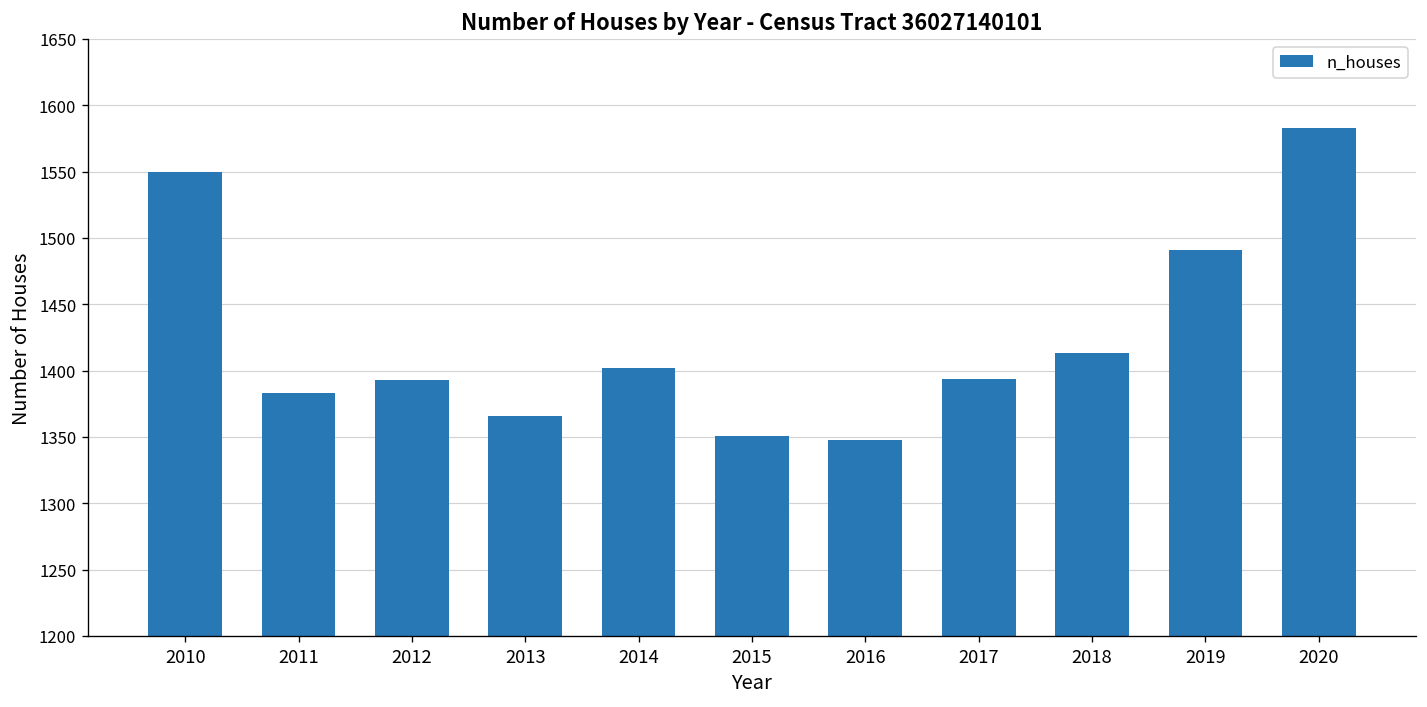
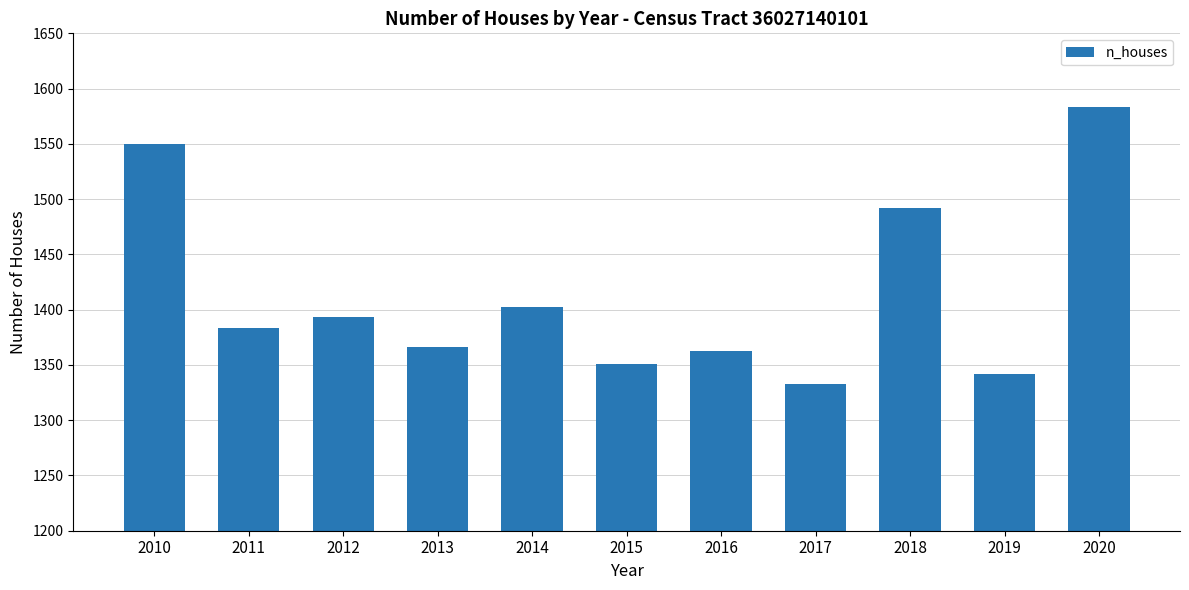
2016: 1348 -> 1363
2017: 1394 -> 1333
2018: 1413 -> 1492
2019: 1491 -> 1342
